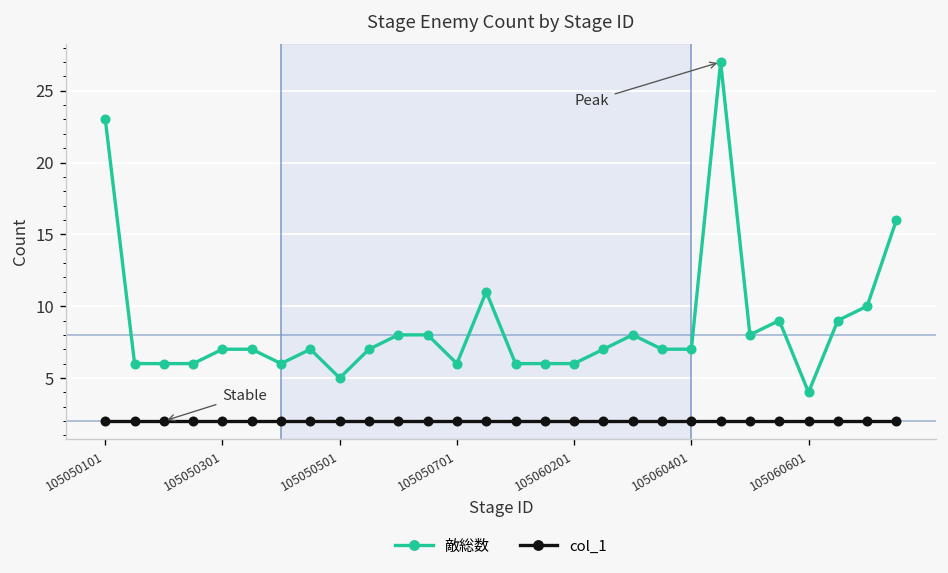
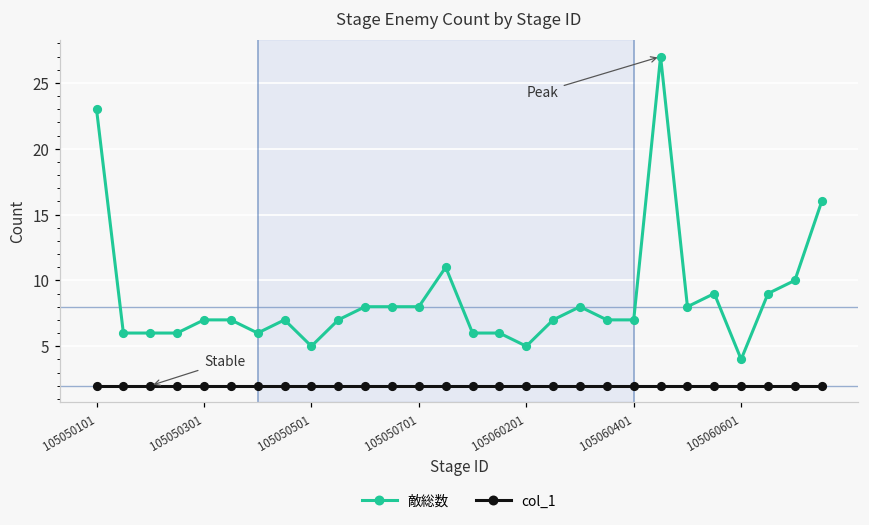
敵総数, 105050701: 6 -> 8
敵総数, 105060201: 6 -> 5
